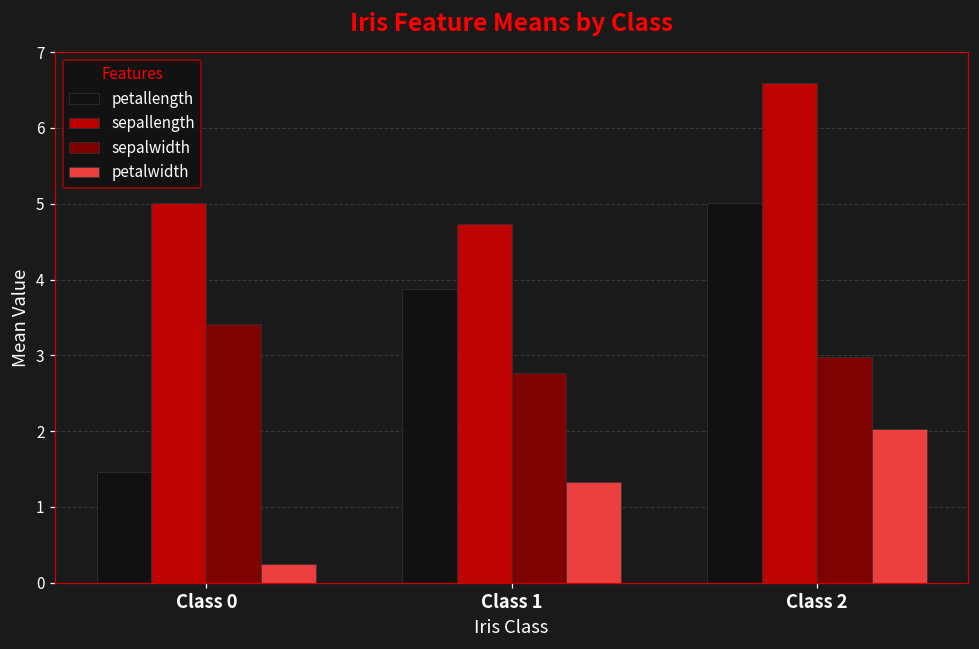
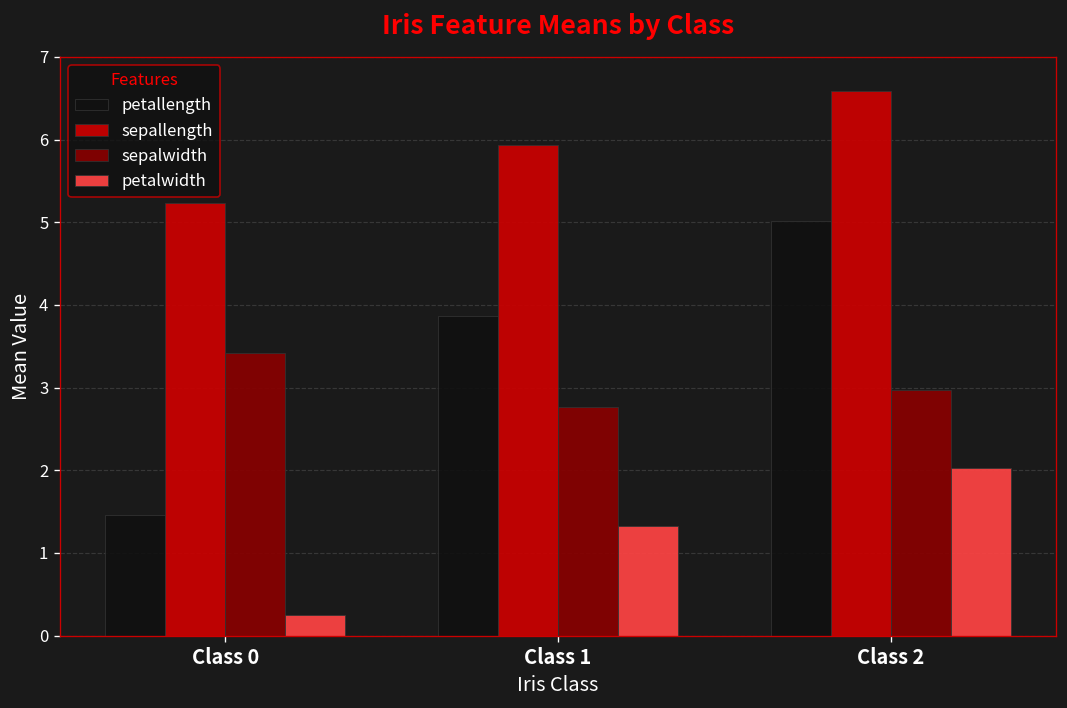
sepallength, Class 0: 5.0 -> 5.2
sepallength, Class 1: 4.7 -> 5.9
